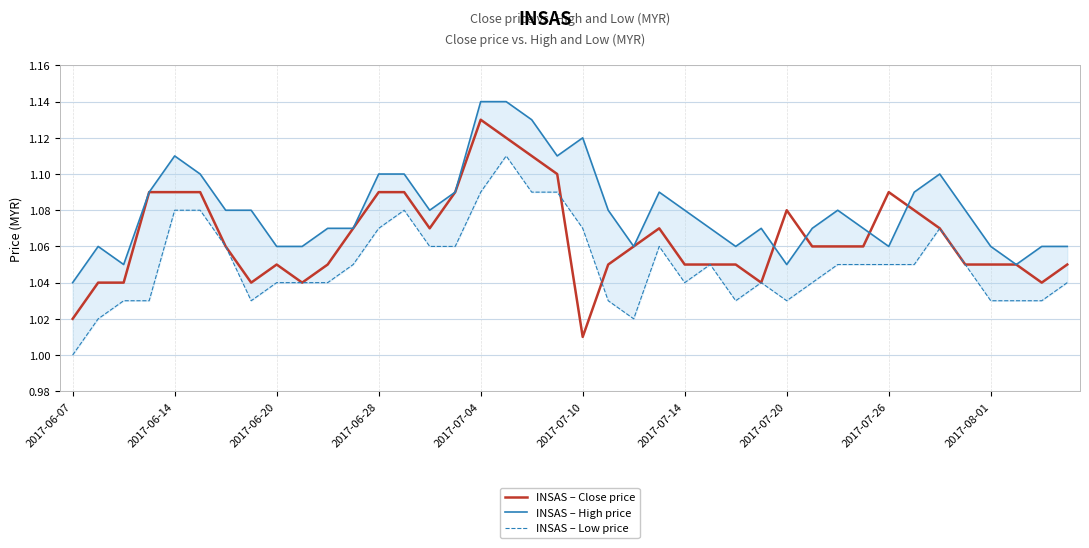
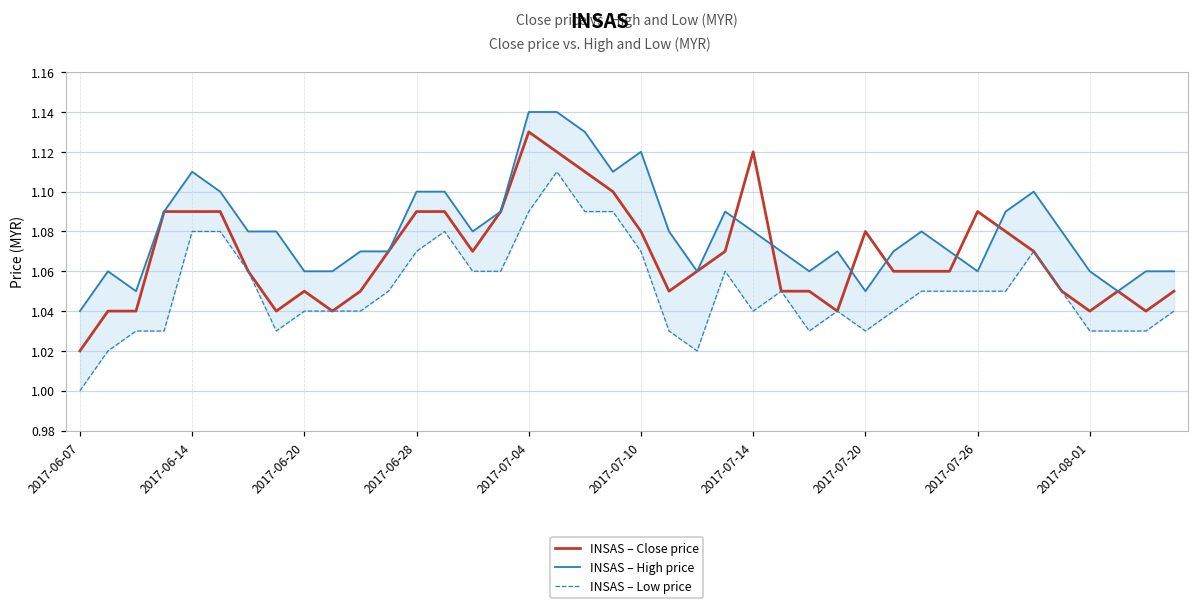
INSAS – Close price, 2017-07-10: 1.01 -> 1.08
INSAS – Close price, 2017-07-14: 1.05 -> 1.12
INSAS – Close price, 2017-08-01: 1.05 -> 1.04
